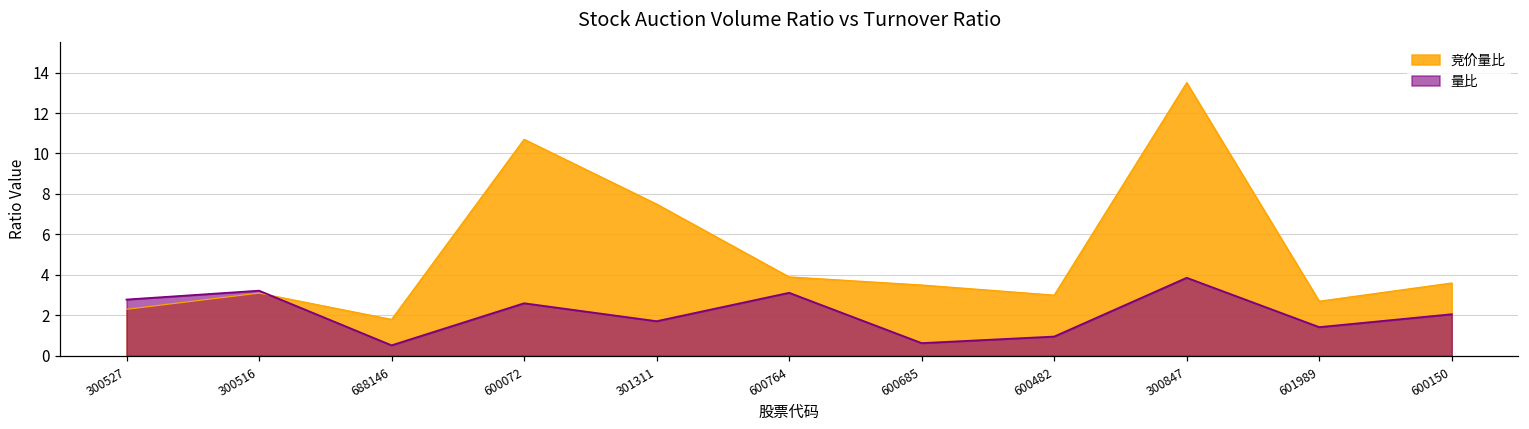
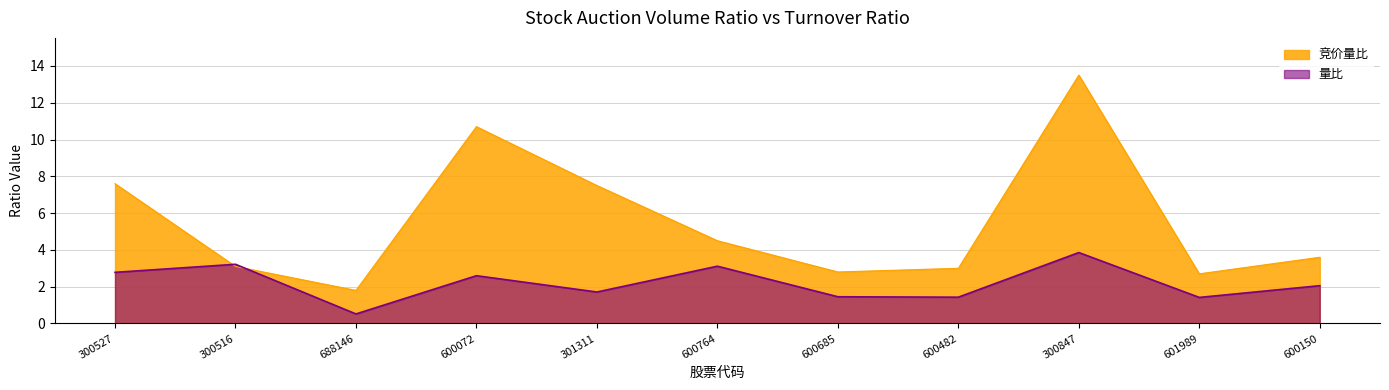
竞价量比, 300527: 2.3 -> 7.6
竞价量比, 600764: 3.9 -> 4.5
竞价量比, 600685: 3.5 -> 2.8
量比, 600685: 0.6 -> 1.5
量比, 600482: 1.0 -> 1.4
